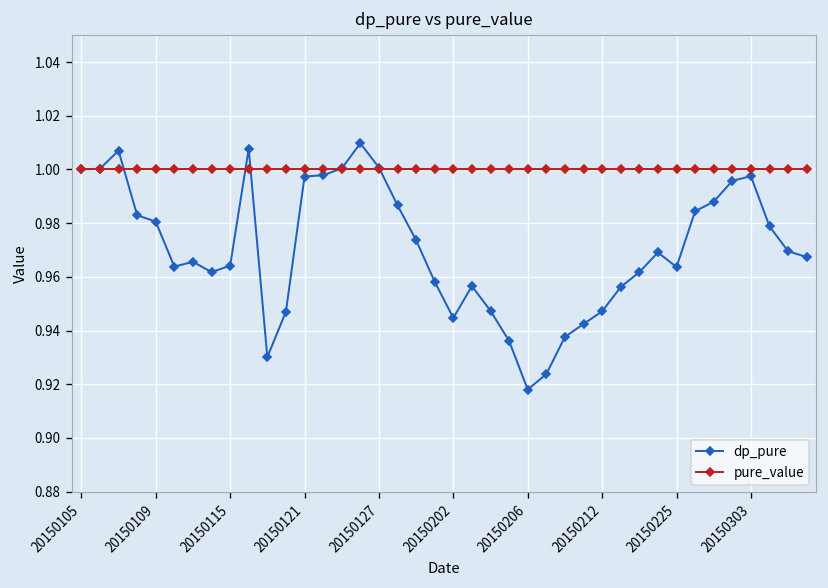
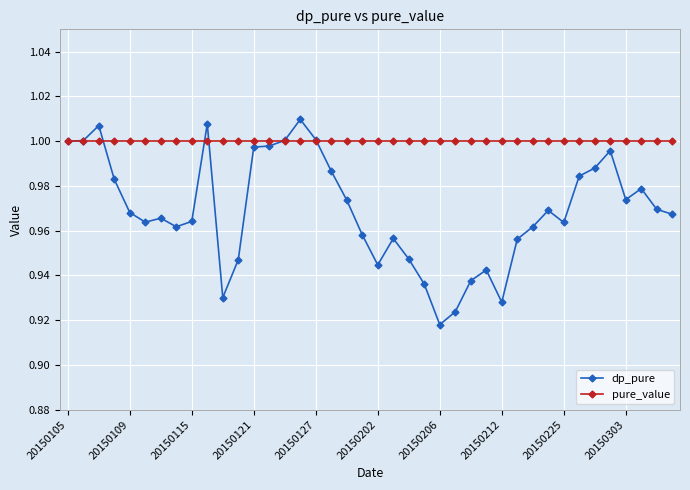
dp_pure, 20150109: 0.981 -> 0.968
dp_pure, 20150212: 0.947 -> 0.928
dp_pure, 20150303: 0.998 -> 0.974
